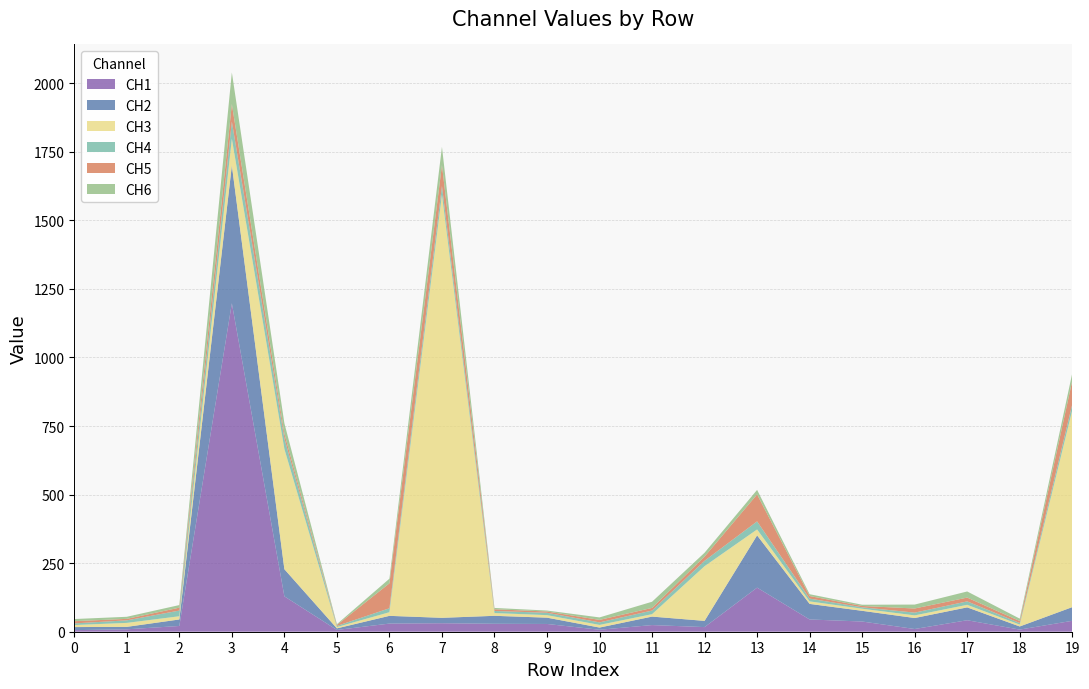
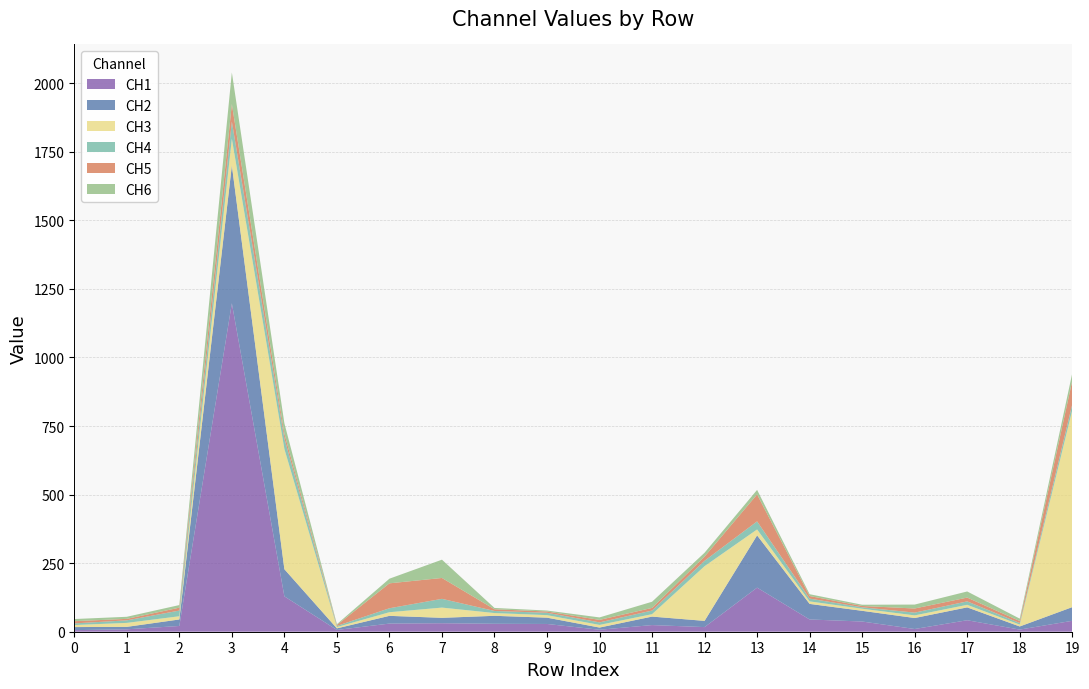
CH3, 7: 1540 -> 40
